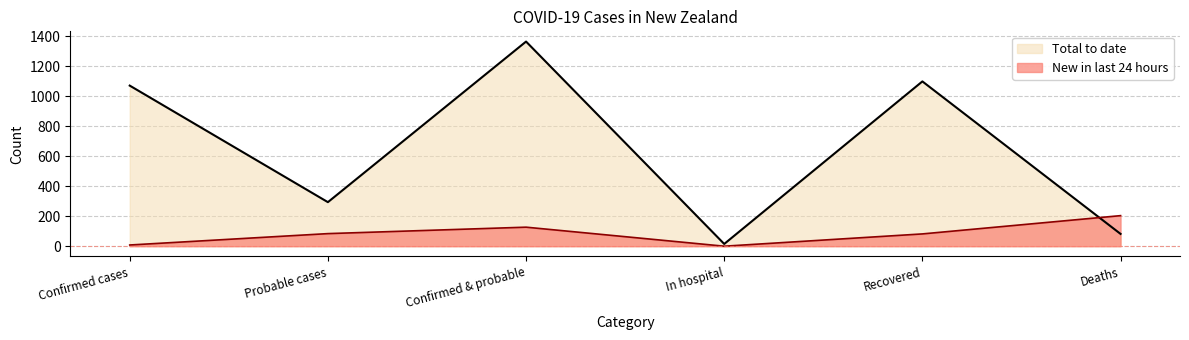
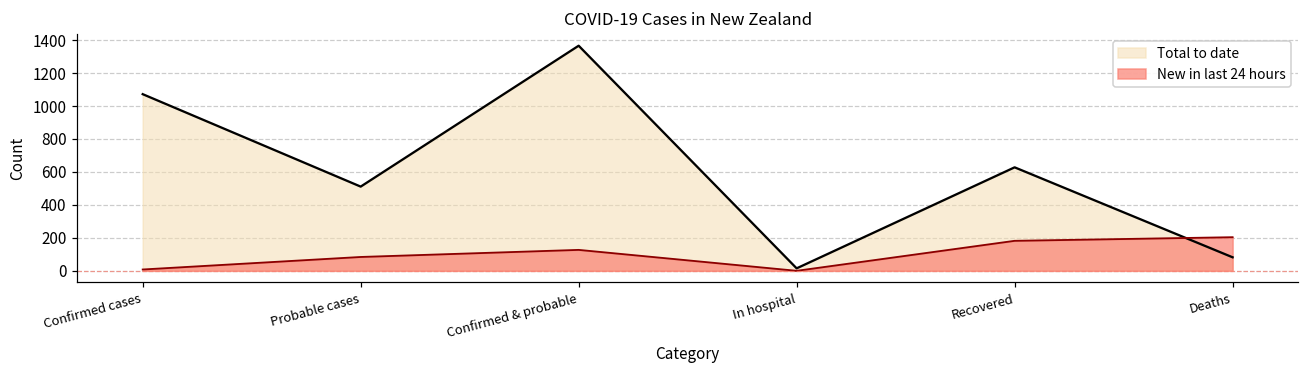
Total to date, Probable cases: 290 -> 510
Total to date, Recovered: 1100 -> 630
New in last 24 hours, Recovered: 80 -> 180
